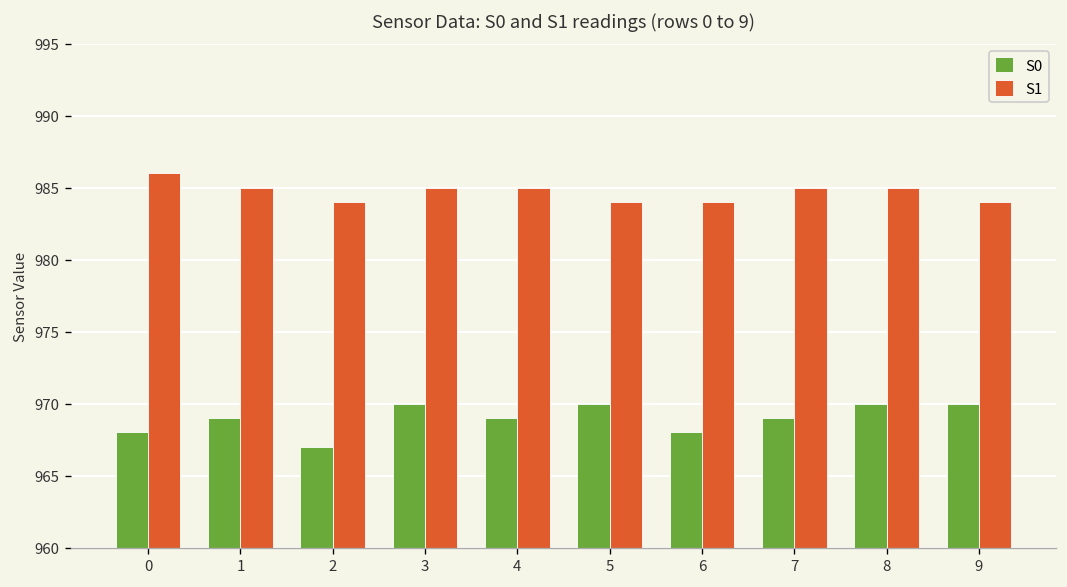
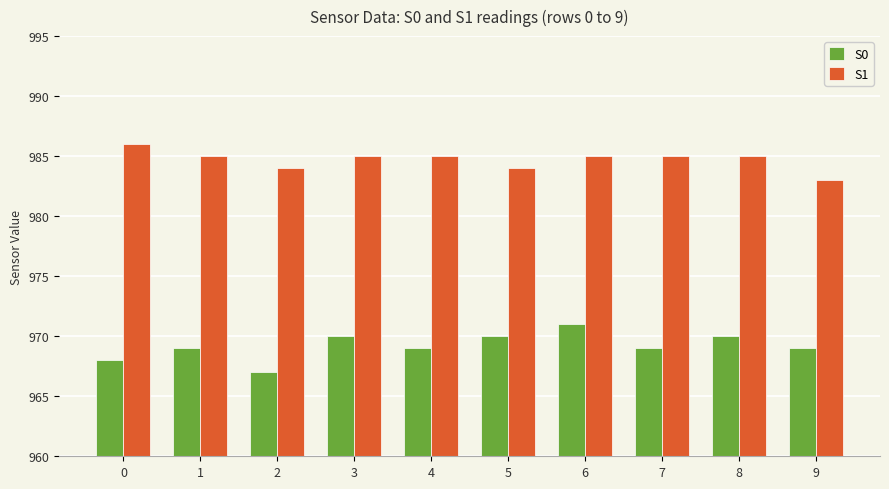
S0, 6: 968 -> 971
S1, 6: 984 -> 985
S0, 9: 970 -> 969
S1, 9: 984 -> 983
